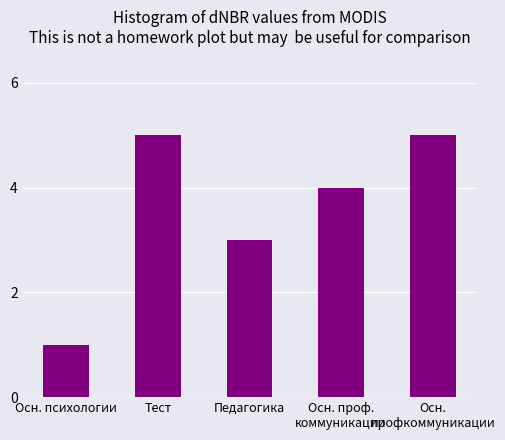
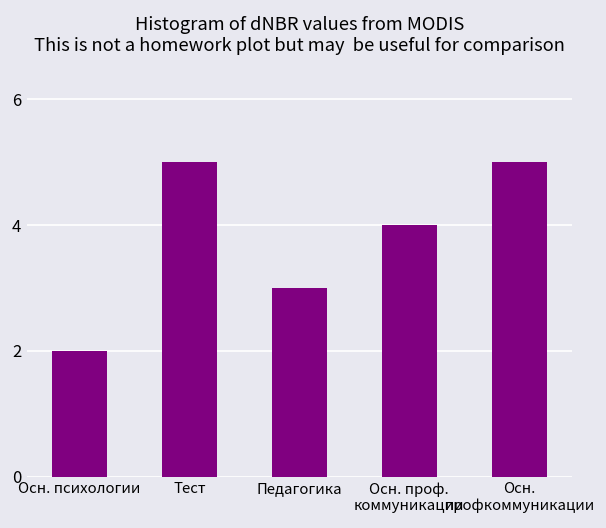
Осн. психологии: 1 -> 2
